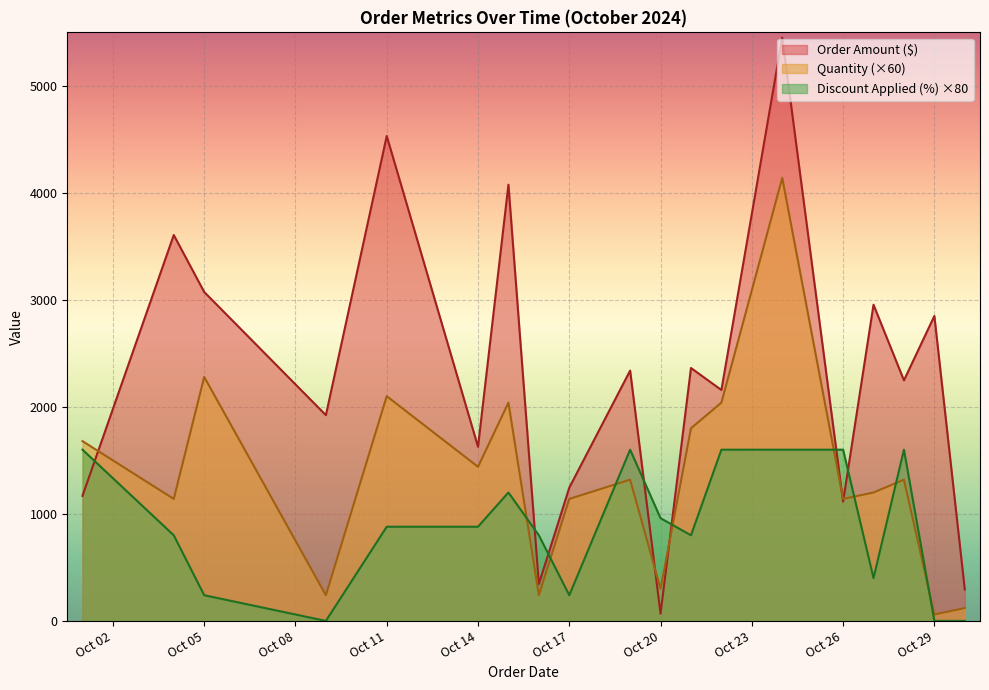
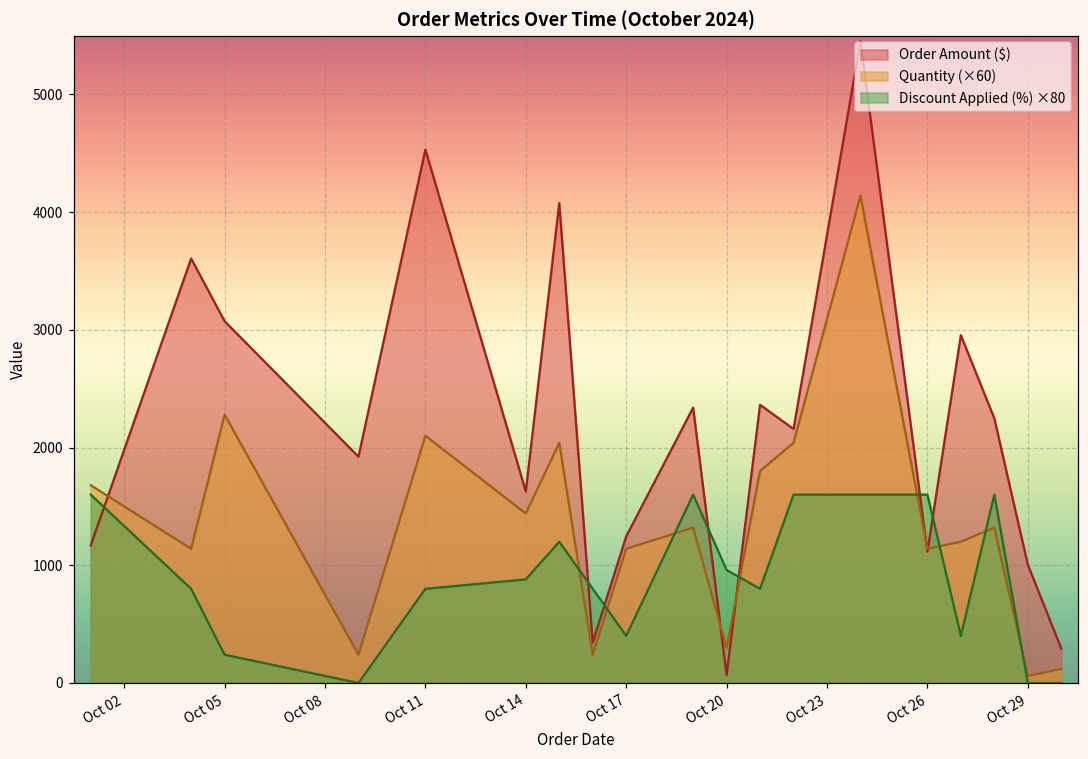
Discount Applied (%) ×80, Oct 11: 880 -> 800
Discount Applied (%) ×80, Oct 17: 240 -> 400
Order Amount ($), Oct 29: 2850 -> 1010
